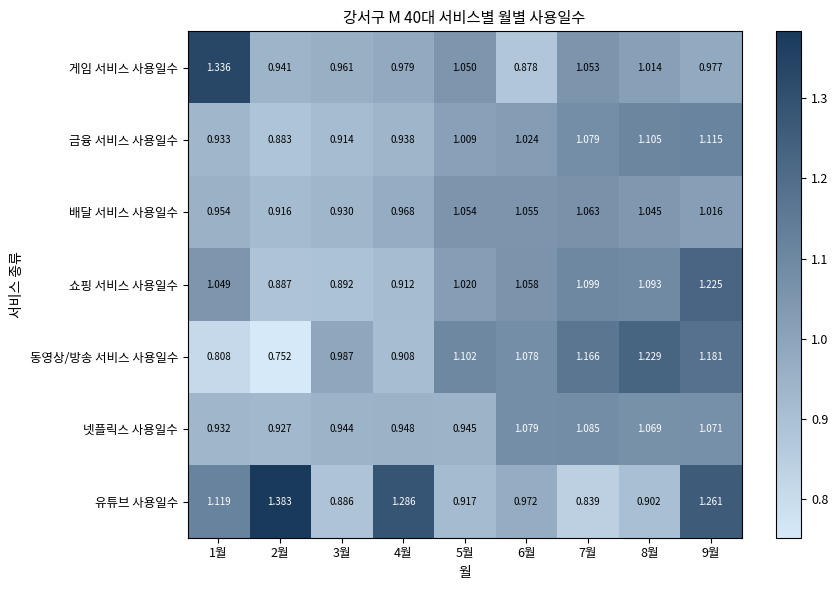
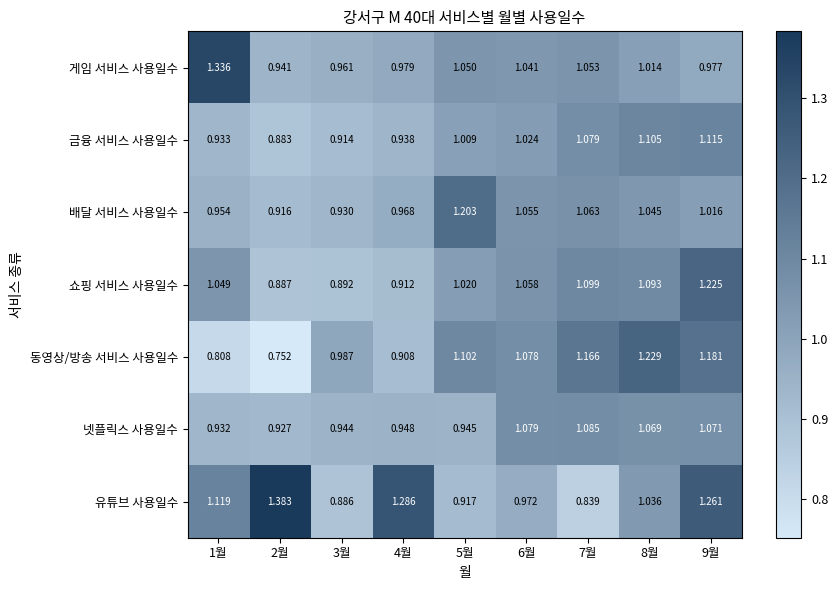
게임 서비스 사용일수, 6월: 0.878 -> 1.041
배달 서비스 사용일수, 5월: 1.054 -> 1.203
유튜브 사용일수, 8월: 0.902 -> 1.036
